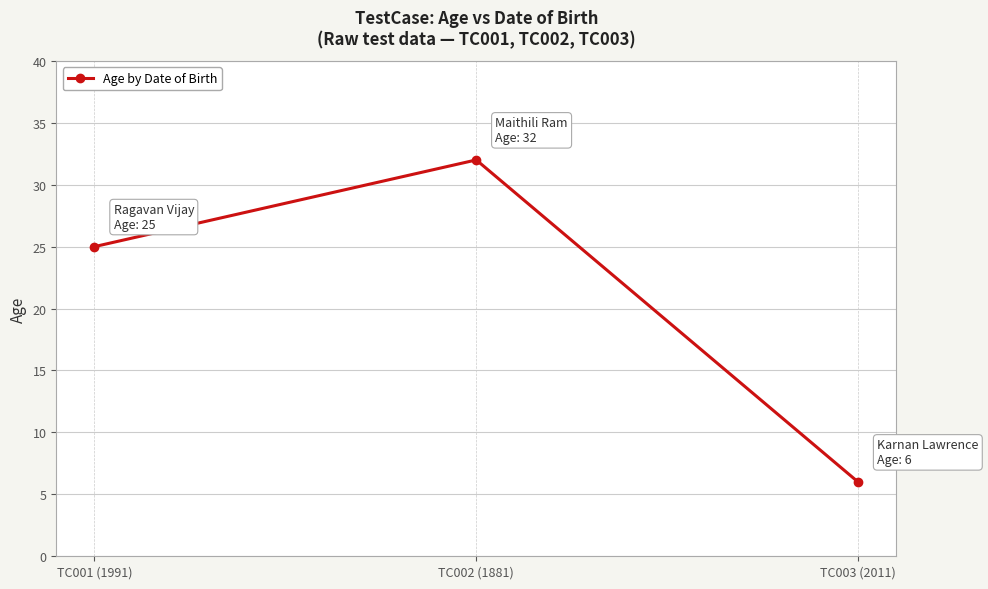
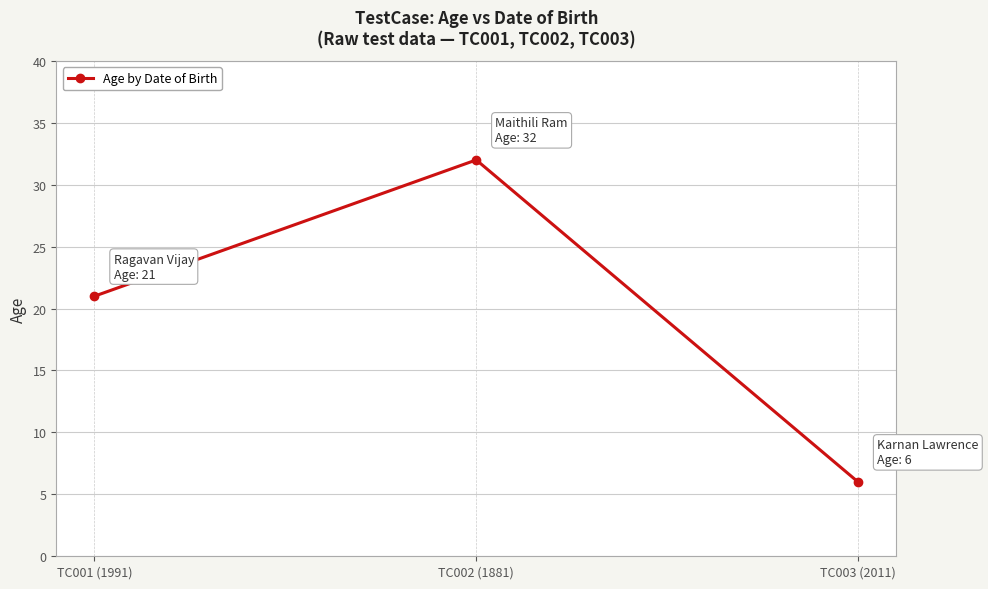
TC001 (1991): 25 -> 21
